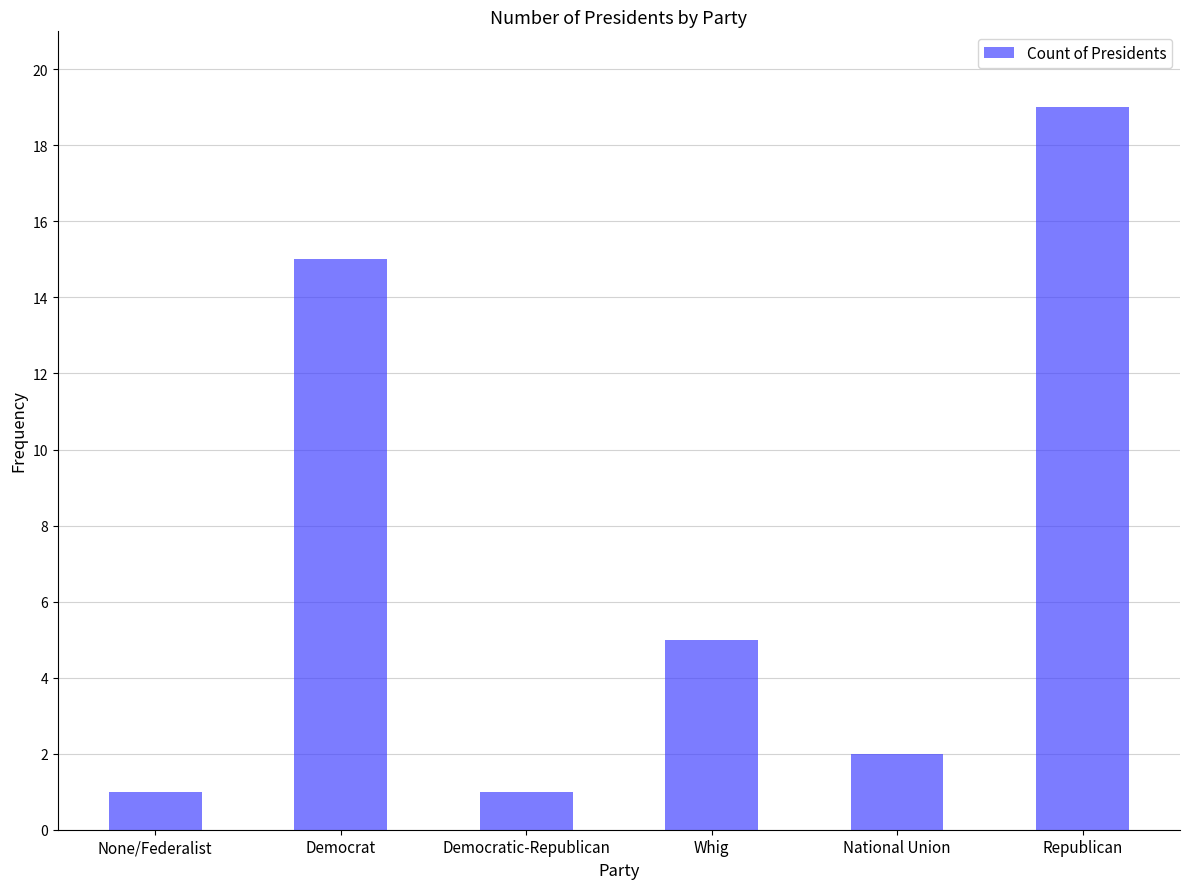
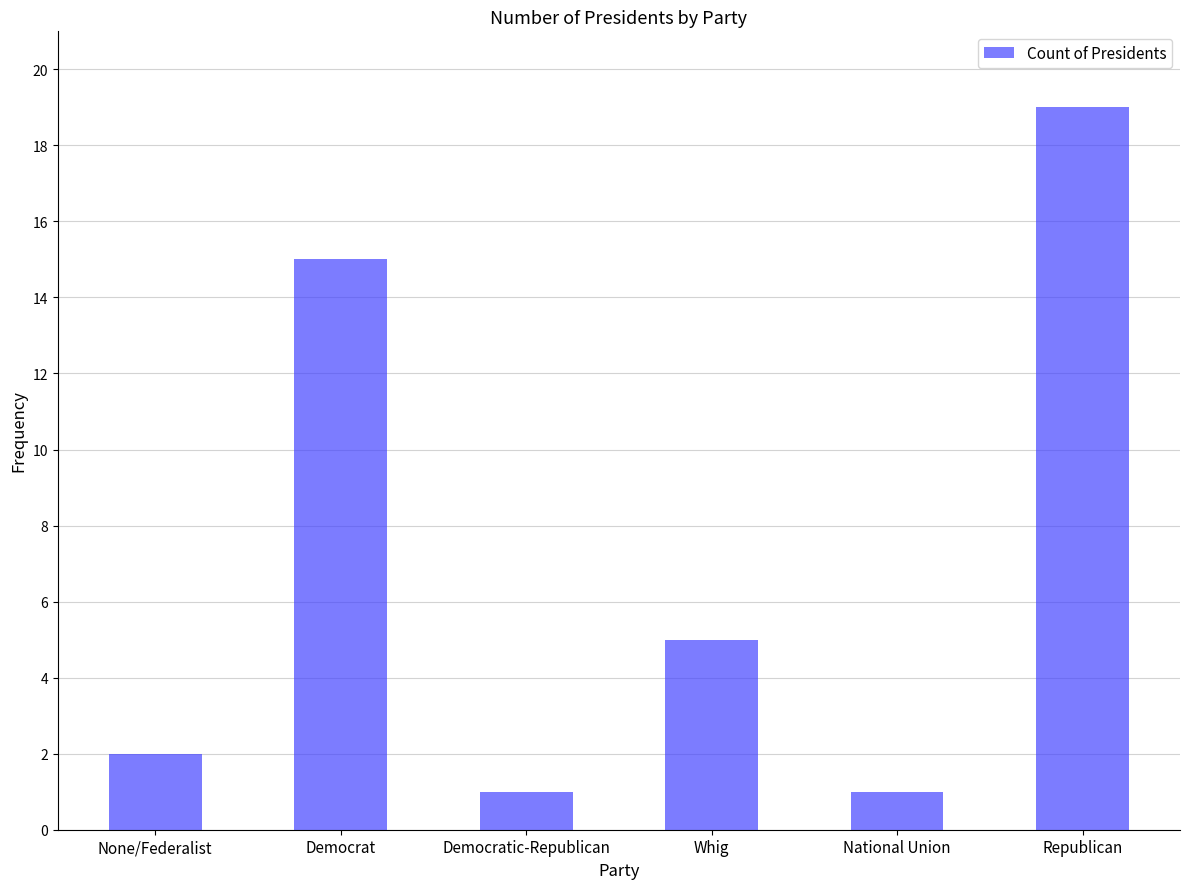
None/Federalist: 1 -> 2
National Union: 2 -> 1
